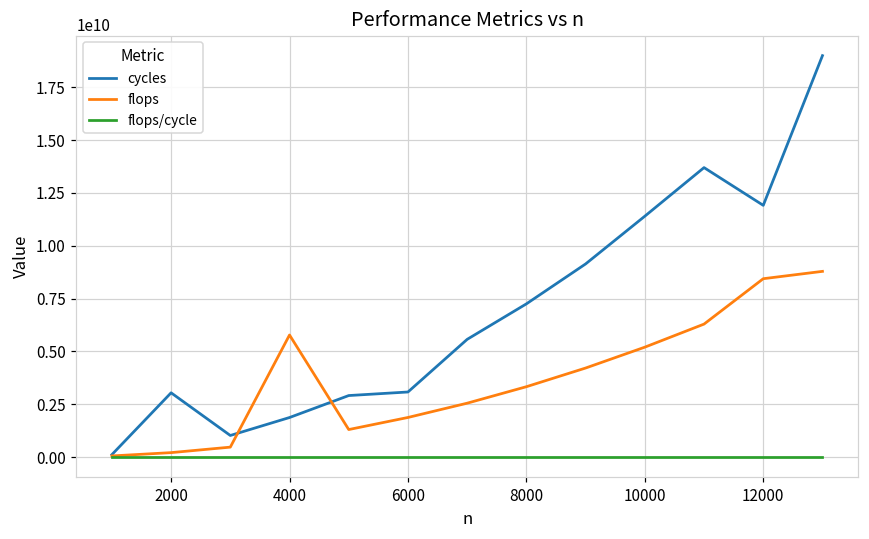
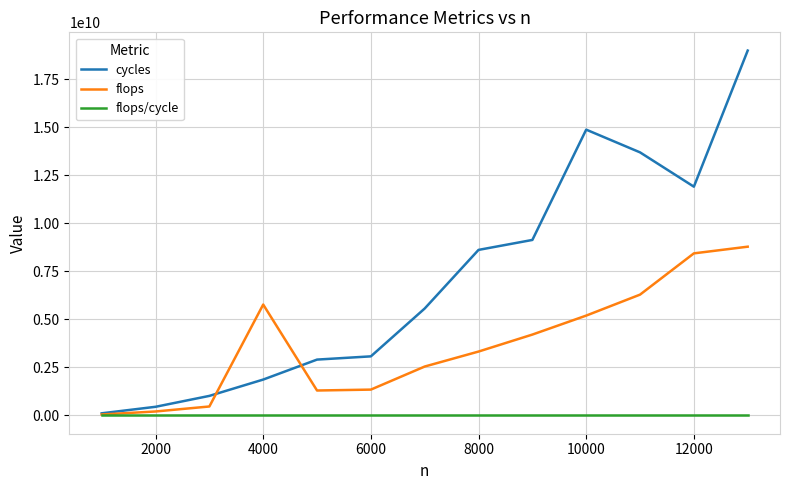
cycles, 2000: 3000000000 -> 500000000
flops, 6000: 1900000000 -> 1300000000
cycles, 8000: 7300000000 -> 8600000000
cycles, 10000: 11400000000 -> 14900000000
